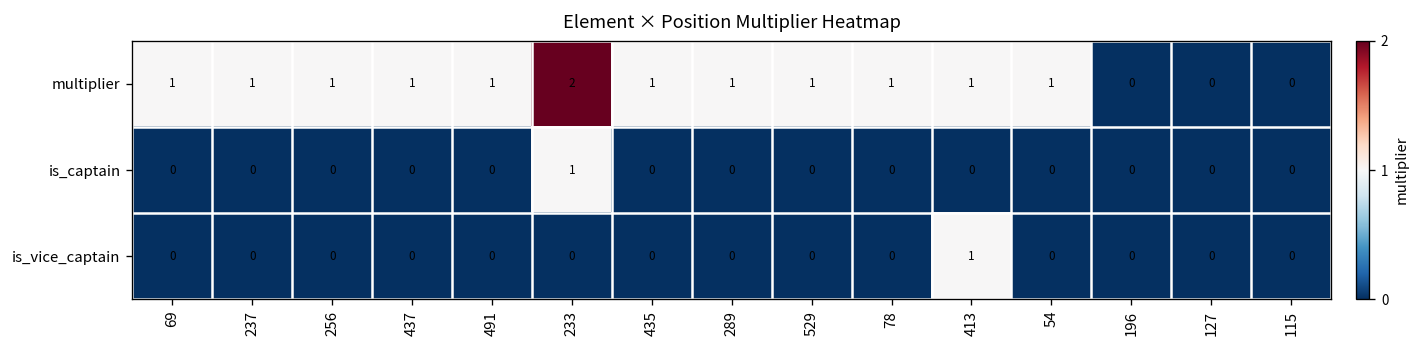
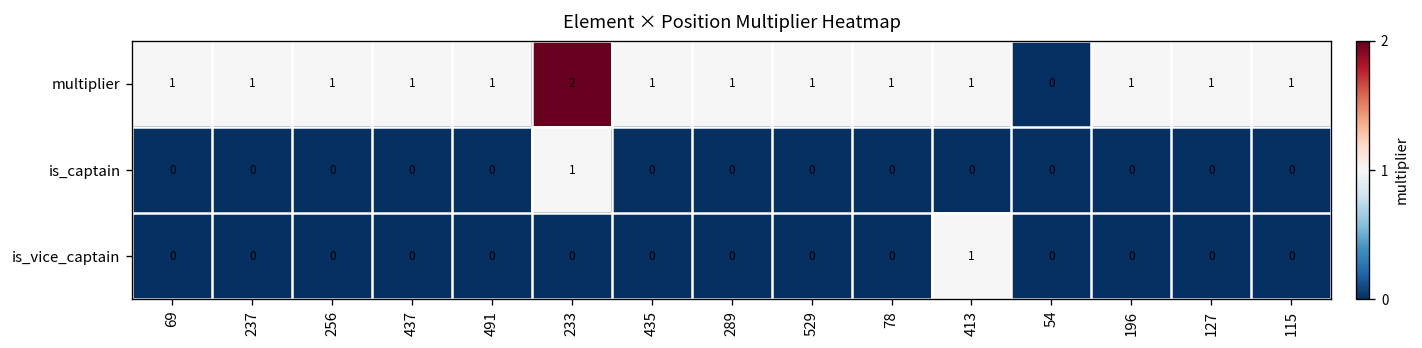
multiplier, 54: 1 -> 0
multiplier, 196: 0 -> 1
multiplier, 127: 0 -> 1
multiplier, 115: 0 -> 1
